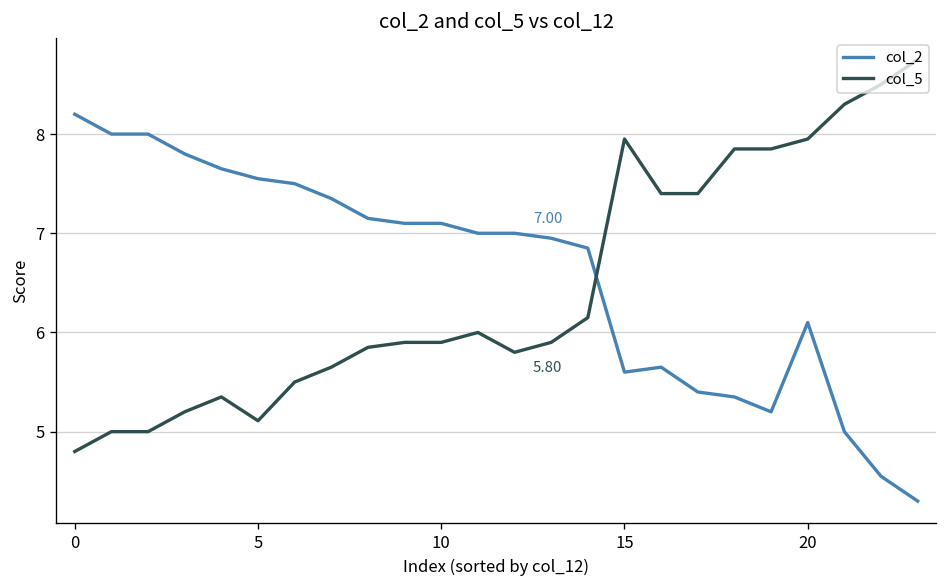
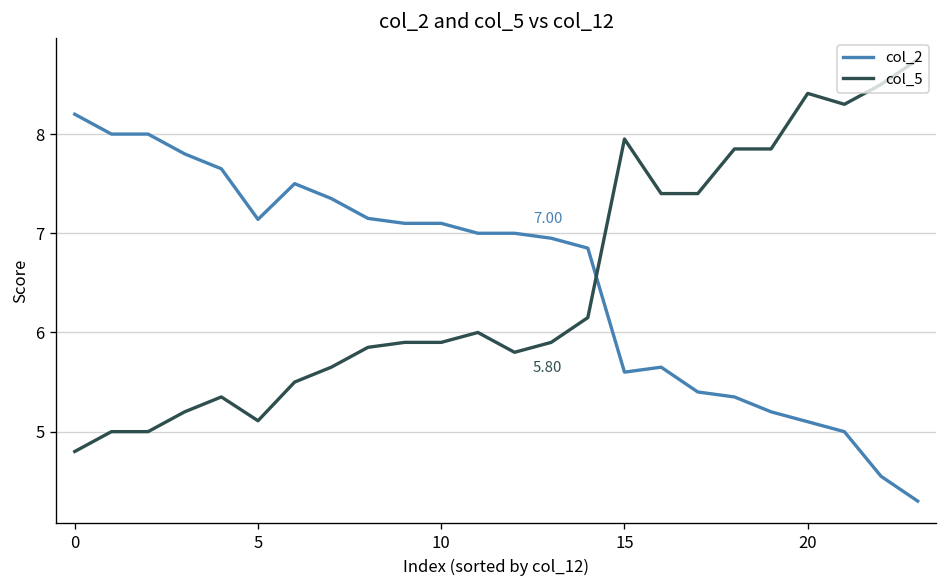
col_2, 5: 7.6 -> 7.1
col_2, 20: 6.1 -> 5.1
col_5, 20: 8.0 -> 8.4
